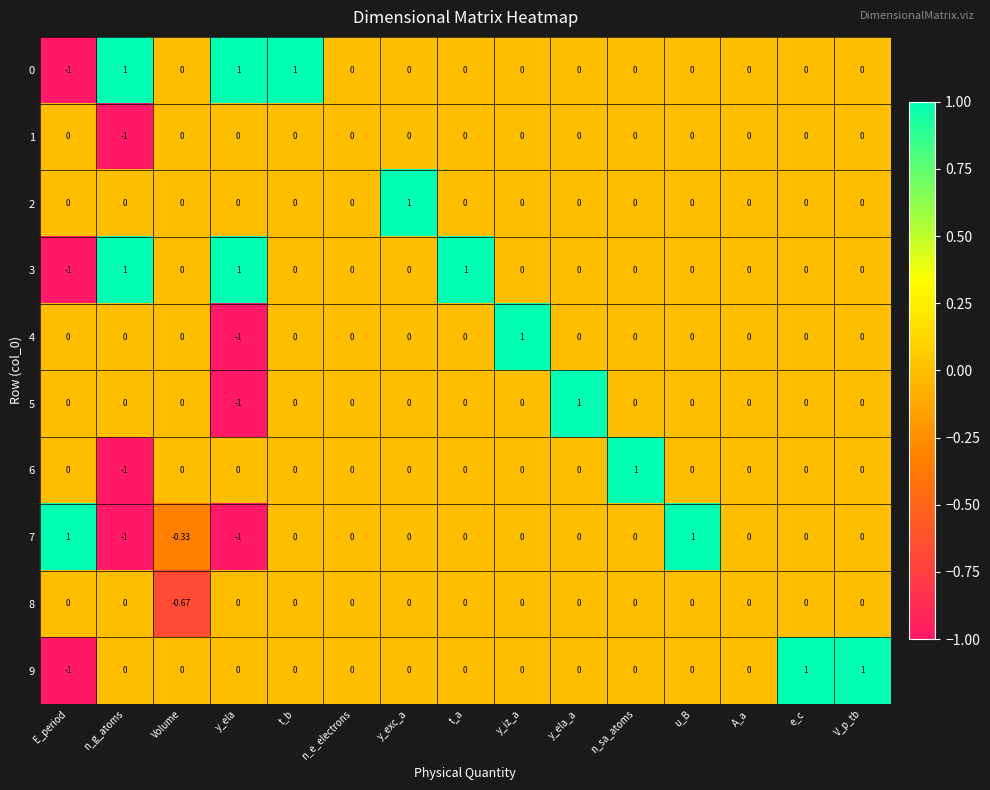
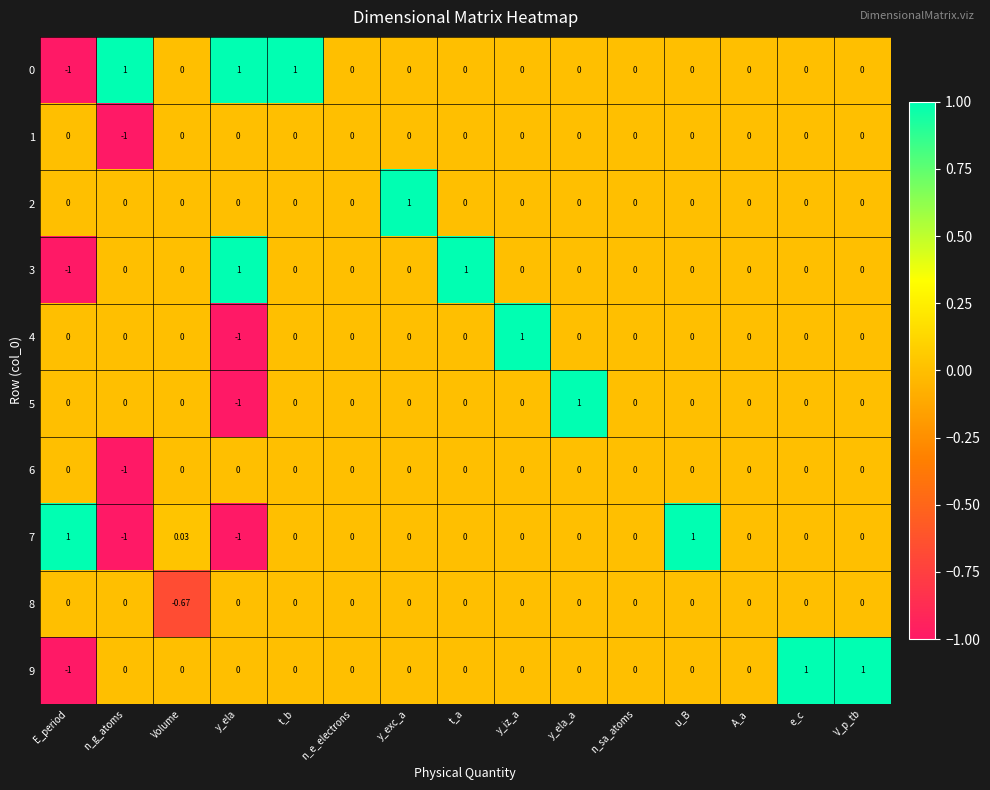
3, n_g_atoms: 1 -> 0
6, n_sa_atoms: 1 -> 0
7, Volume: -0.33 -> 0.03
